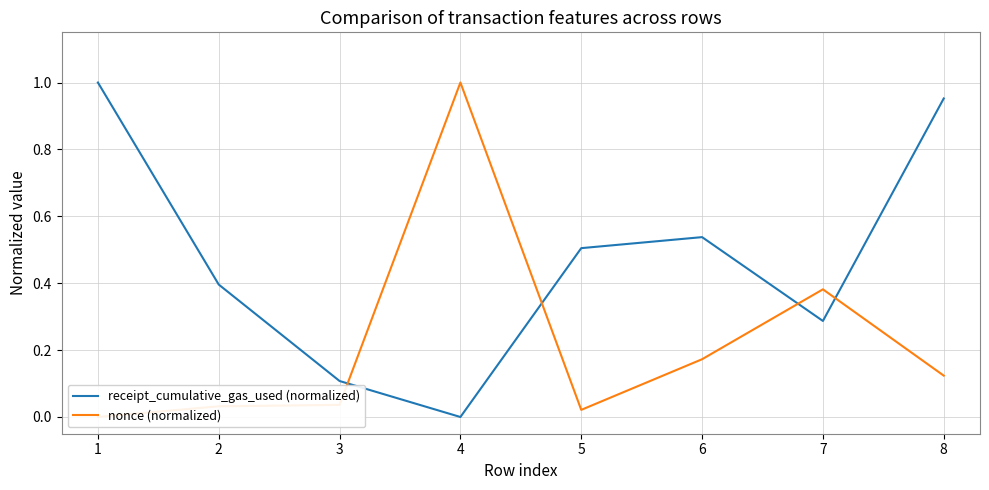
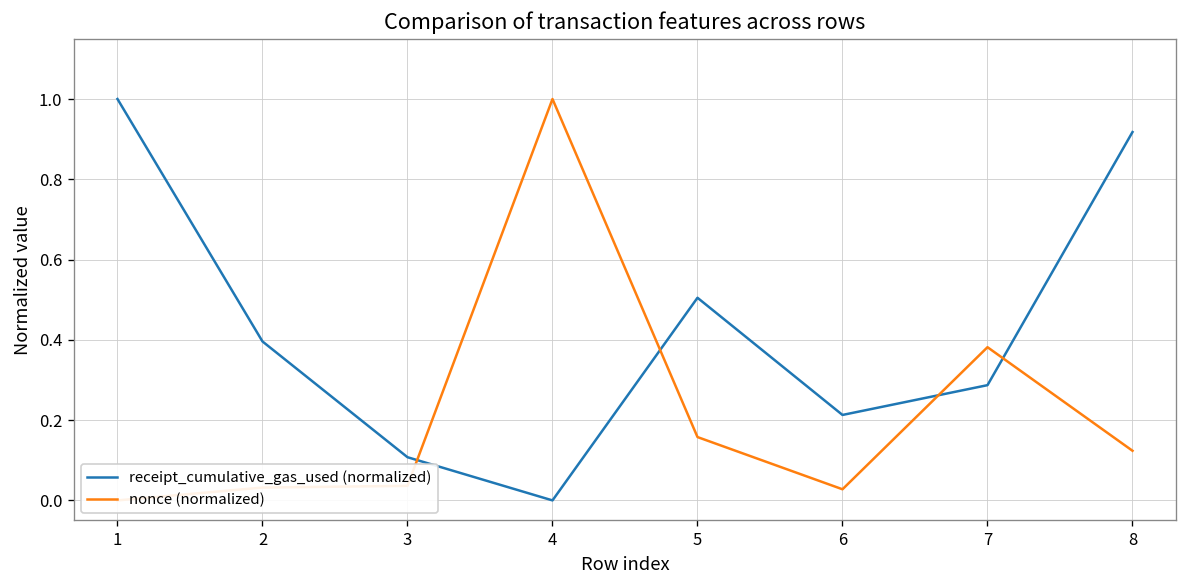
nonce (normalized), 5: 0.02 -> 0.16
receipt_cumulative_gas_used (normalized), 6: 0.54 -> 0.21
nonce (normalized), 6: 0.17 -> 0.03
receipt_cumulative_gas_used (normalized), 8: 0.95 -> 0.92
